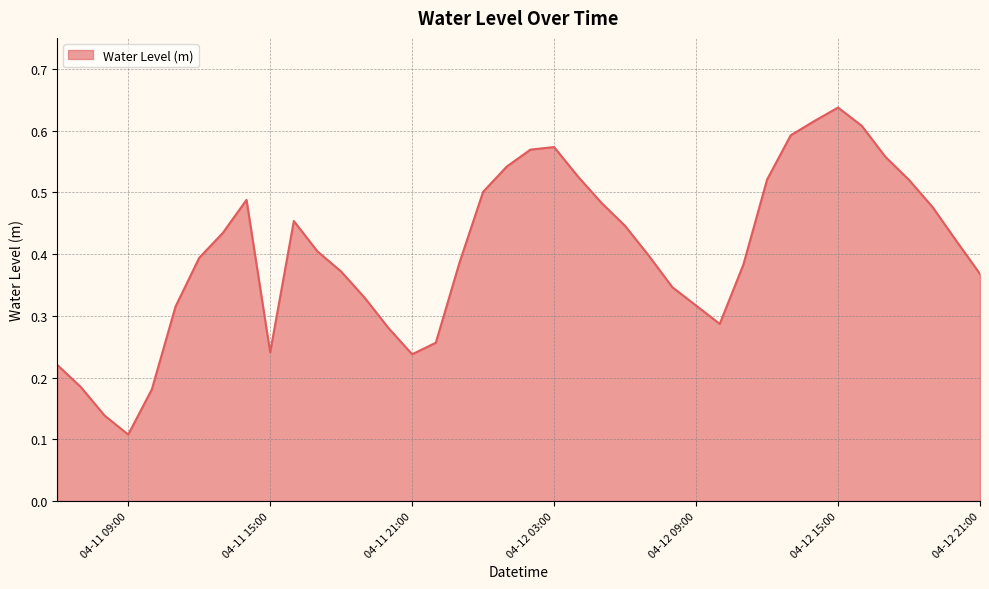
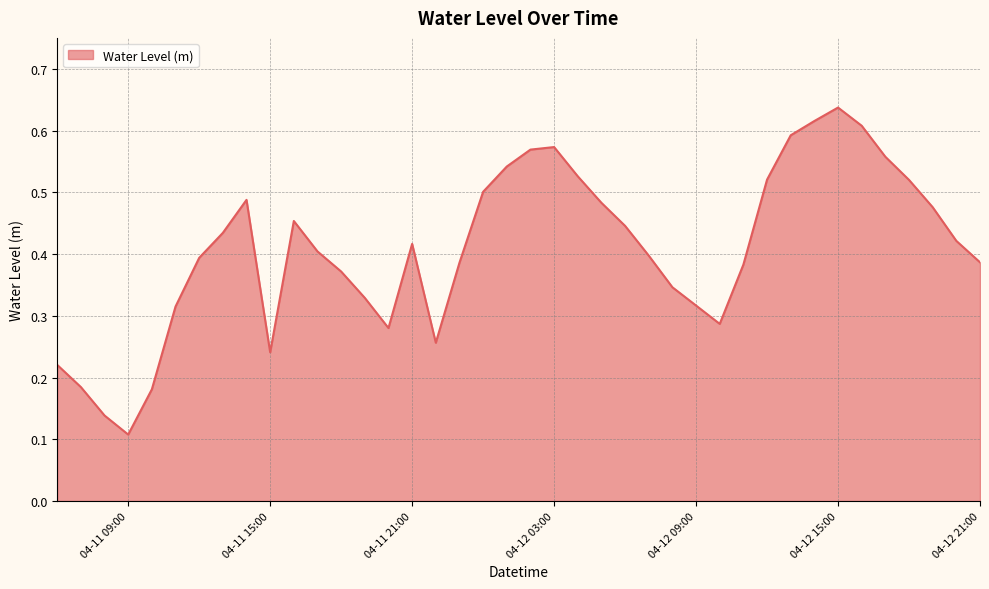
04-11 21:00: 0.24 -> 0.42
04-12 21:00: 0.37 -> 0.39
